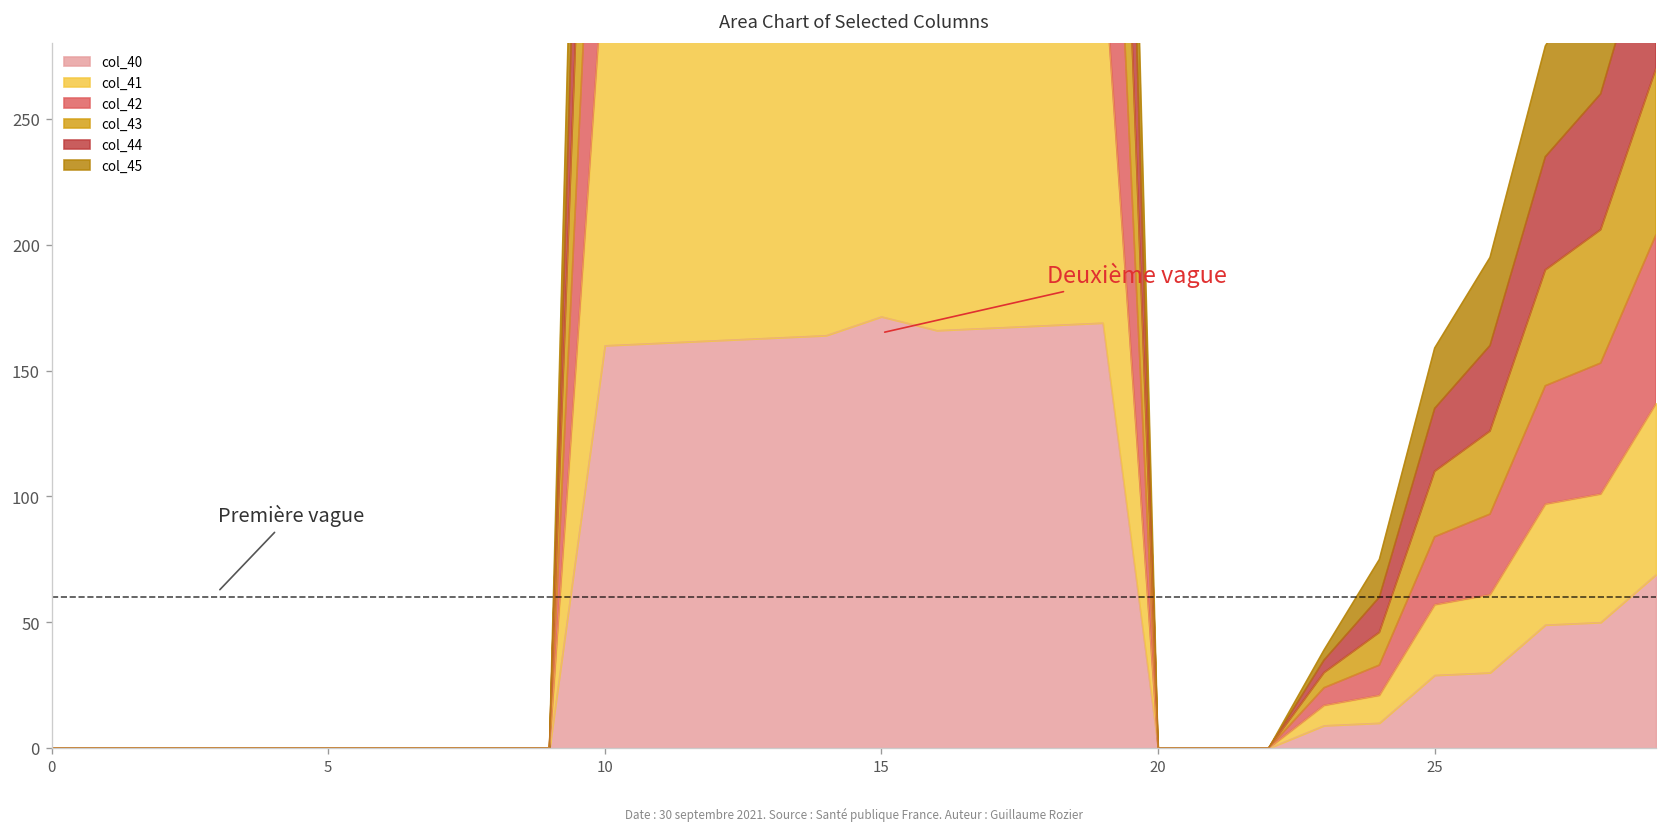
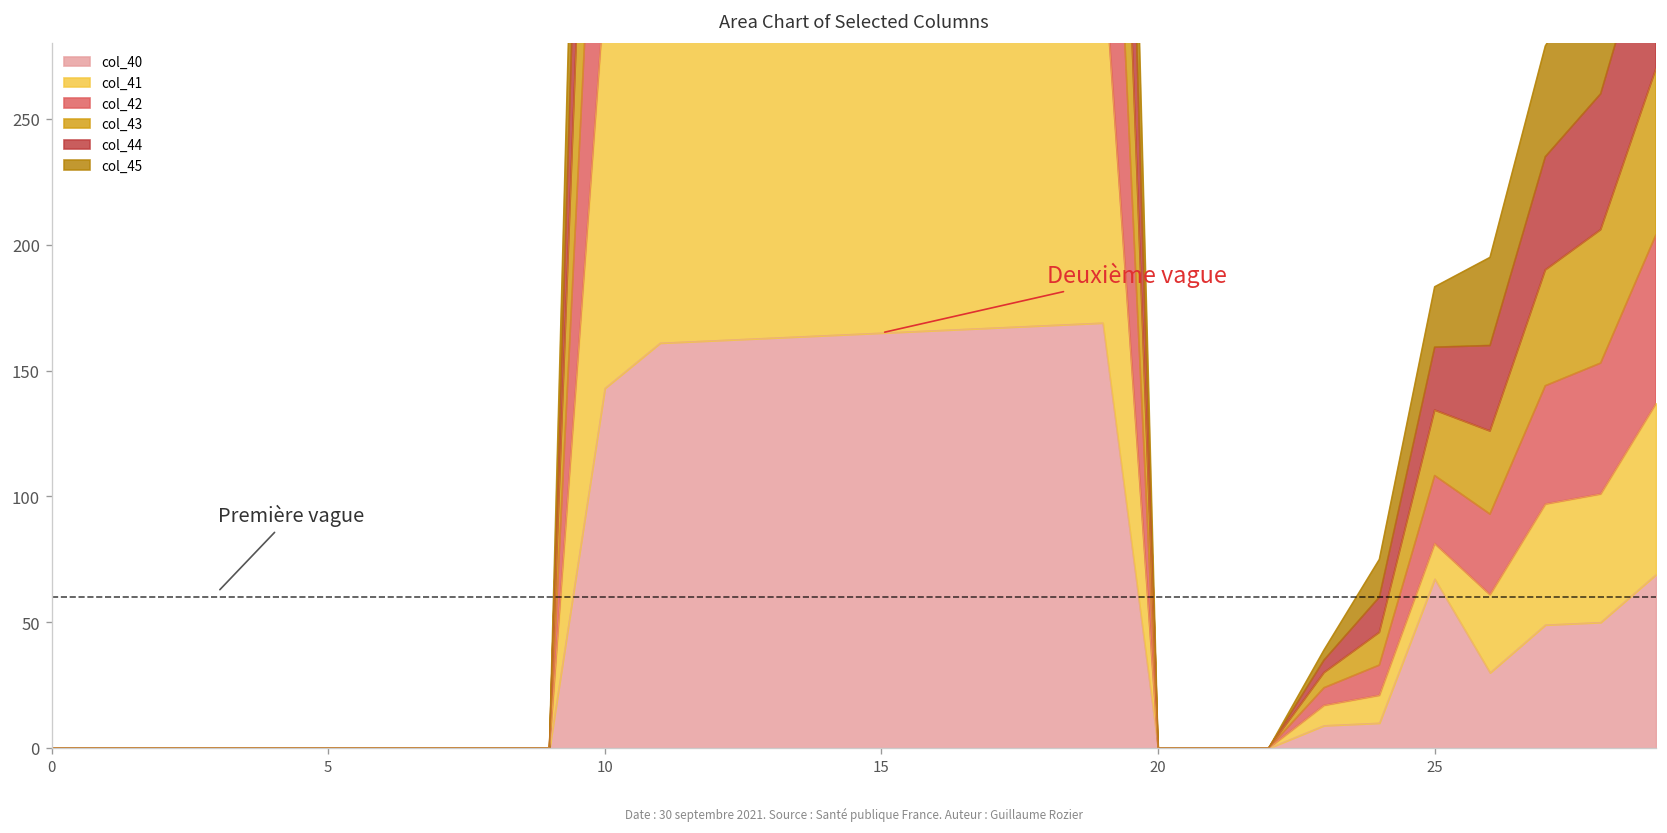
col_40, 10: 160 -> 143
col_40, 15: 171 -> 165
col_40, 25: 29 -> 67
col_41, 25: 28 -> 14
